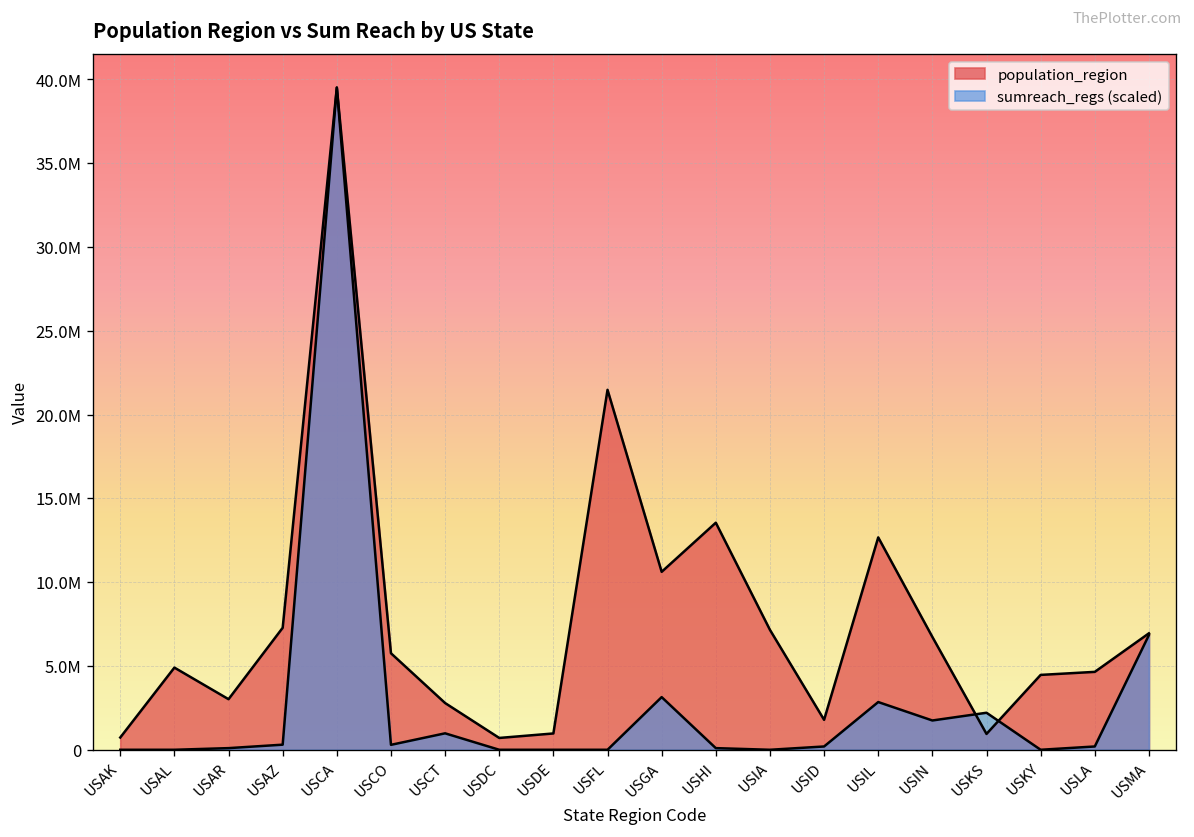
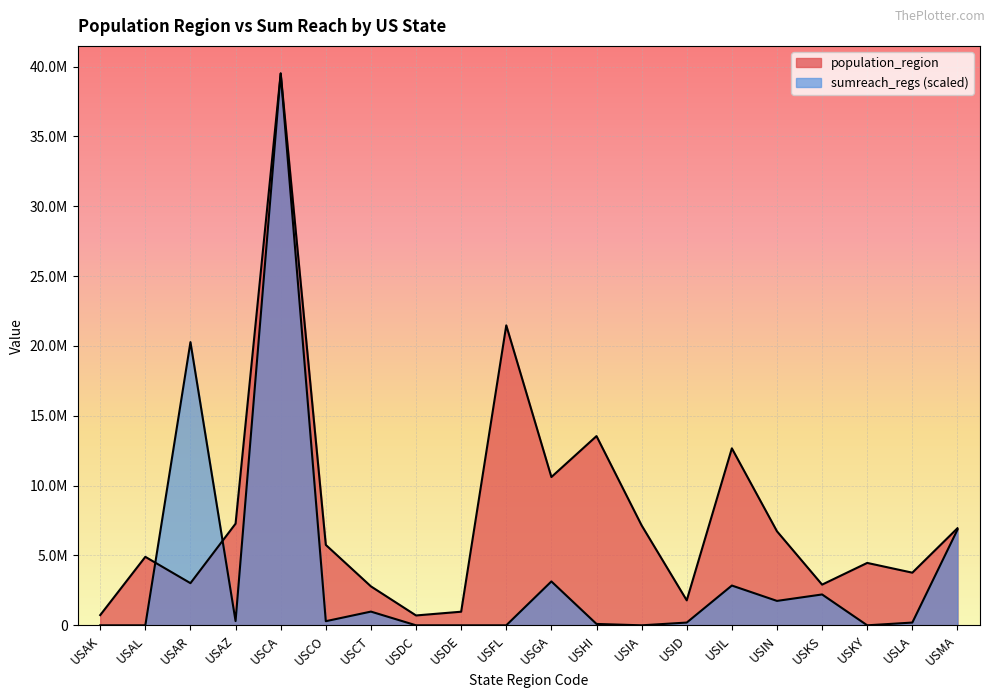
sumreach_regs (scaled), USAR: 100000 -> 20300000
population_region, USKS: 900000 -> 2900000
population_region, USLA: 4600000 -> 3800000
